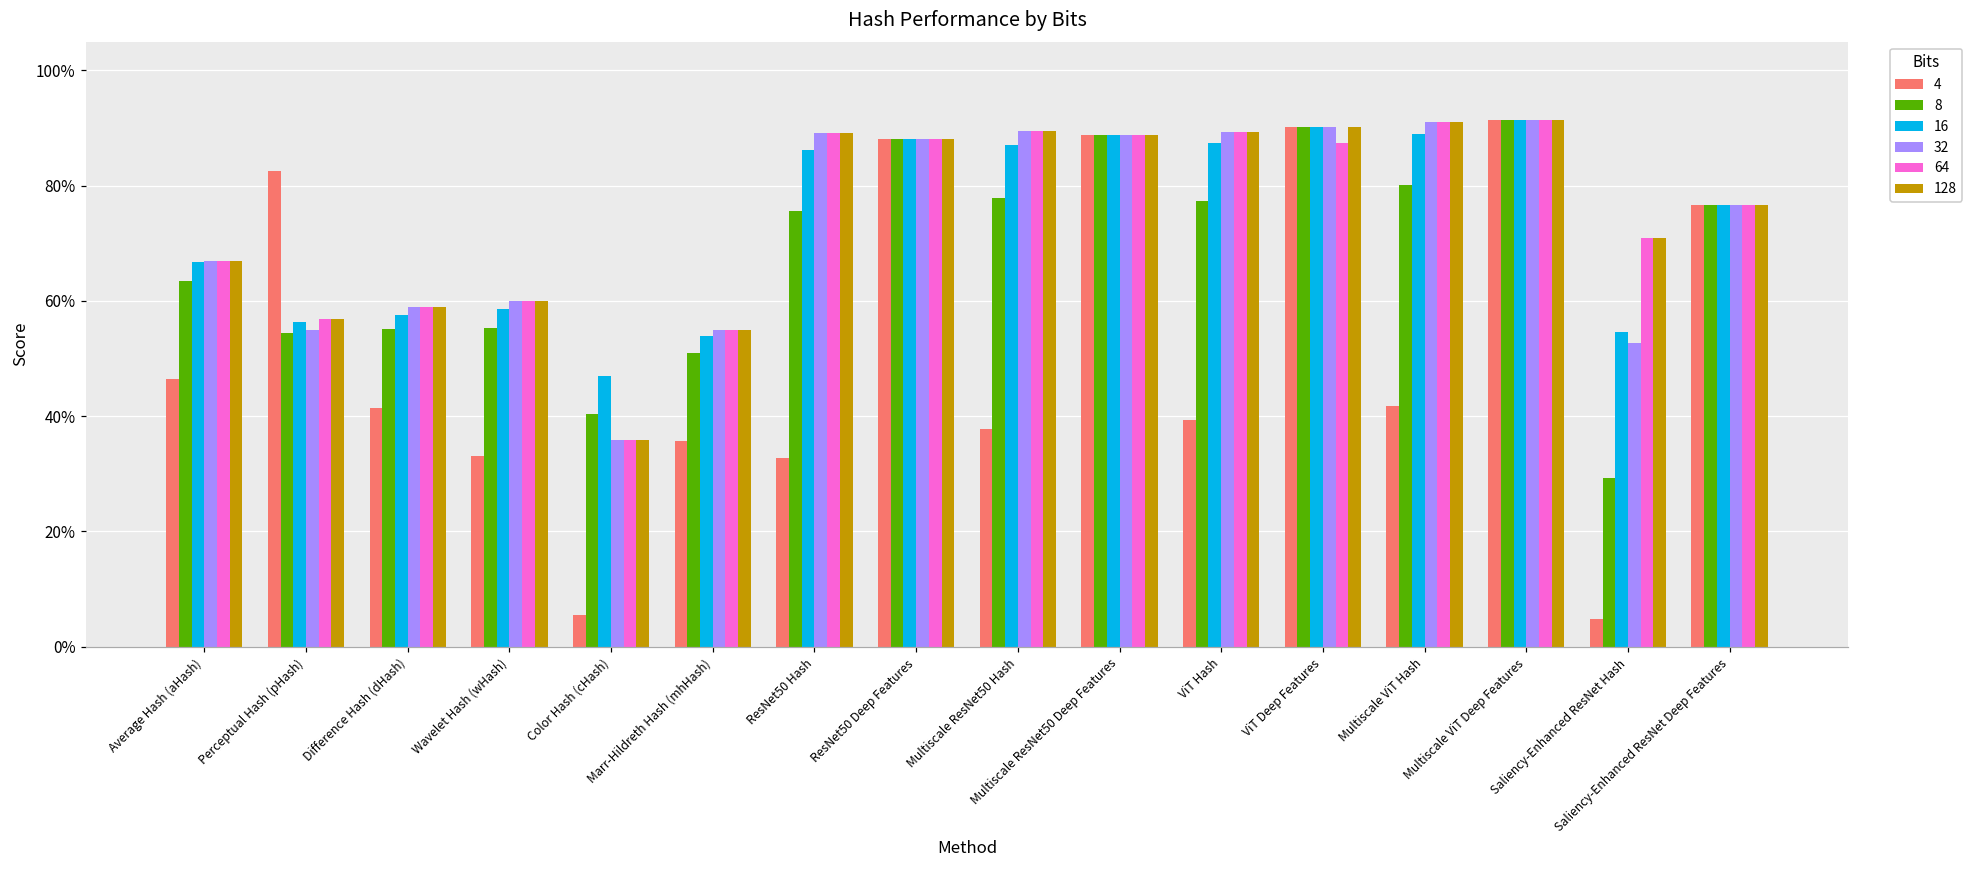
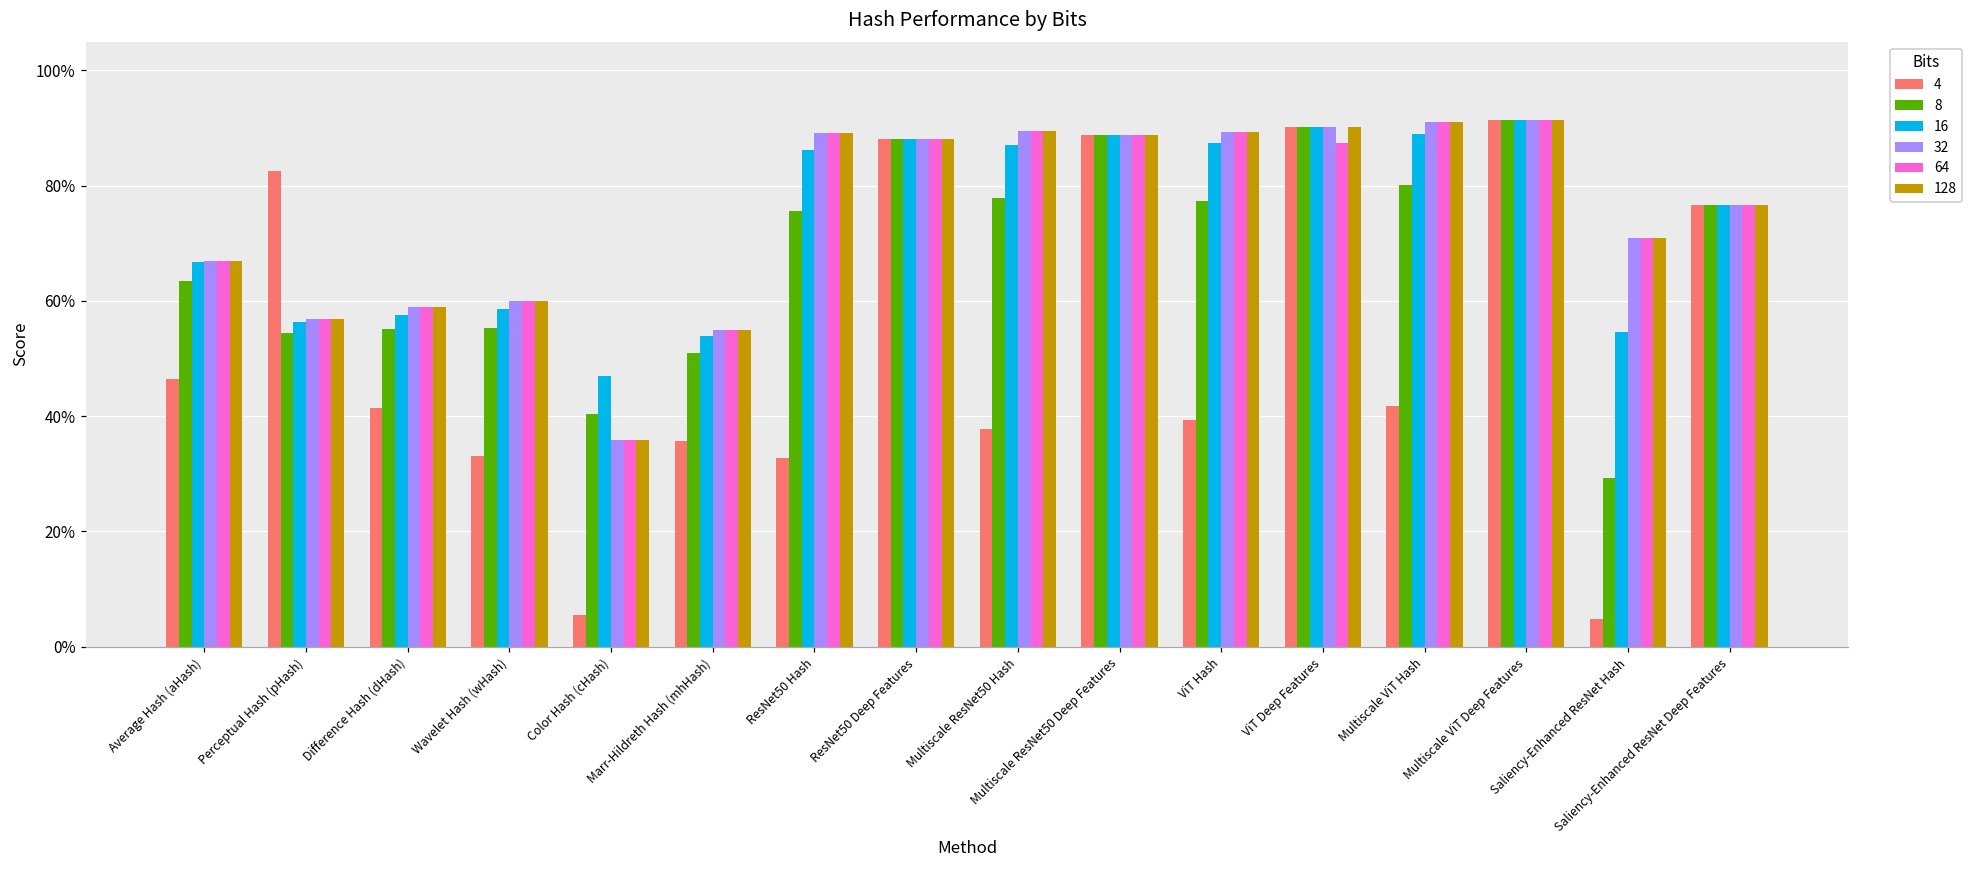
32, Perceptual Hash (pHash): 55% -> 57%
32, Saliency-Enhanced ResNet Hash: 53% -> 71%
